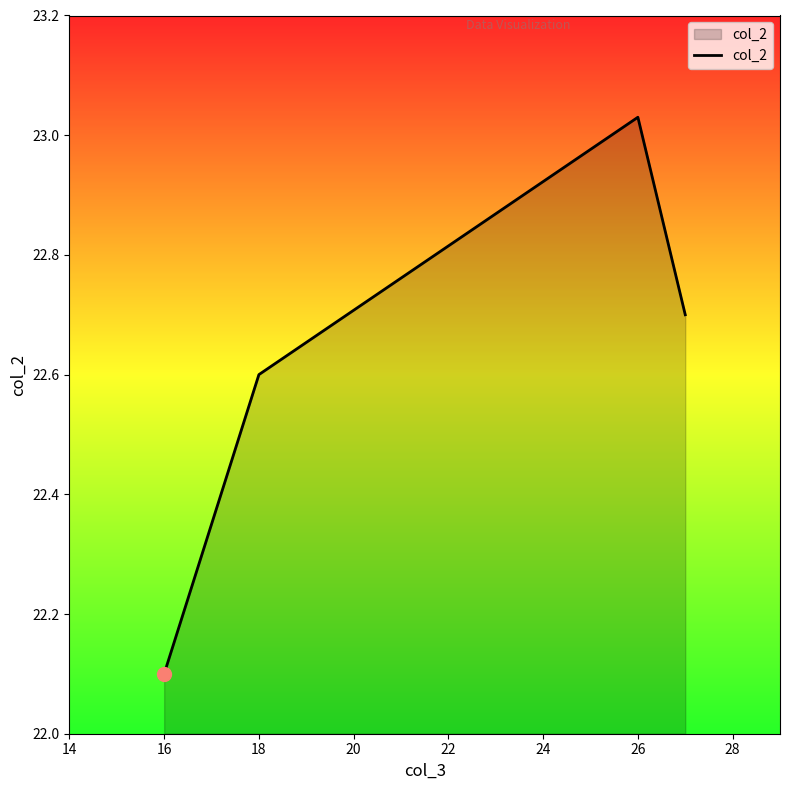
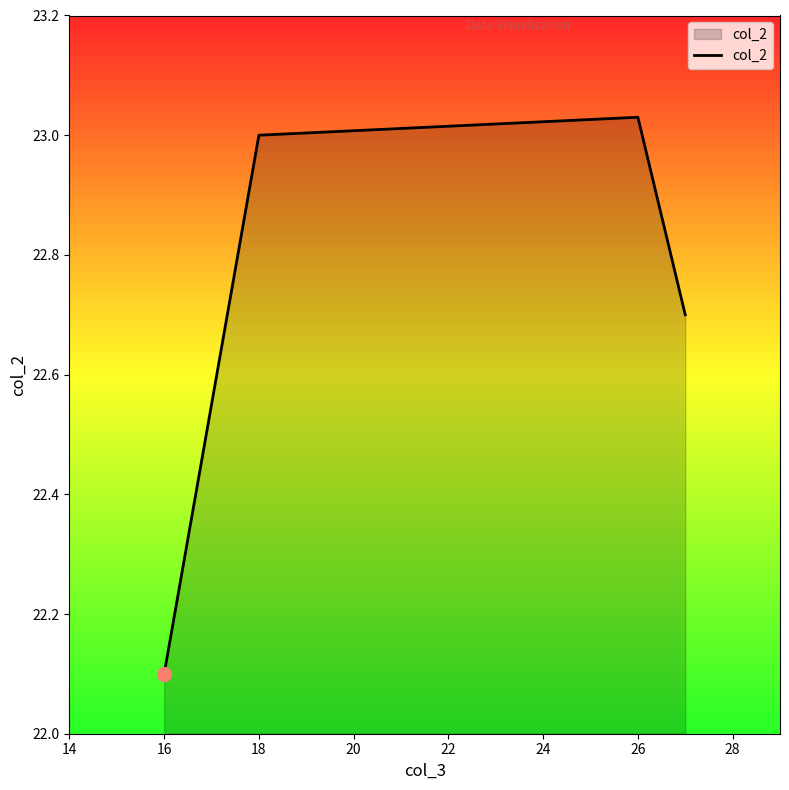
col_2, 18: 22.6 -> 23.0
